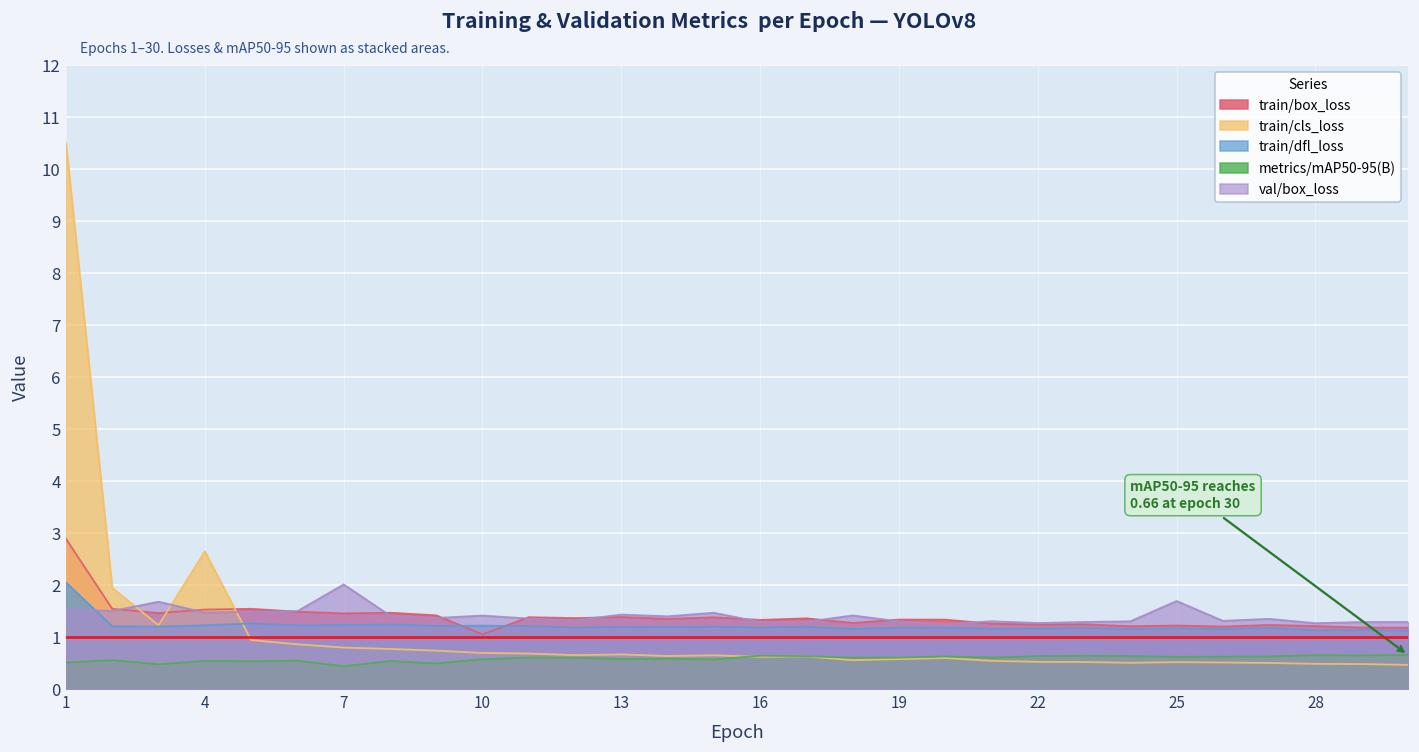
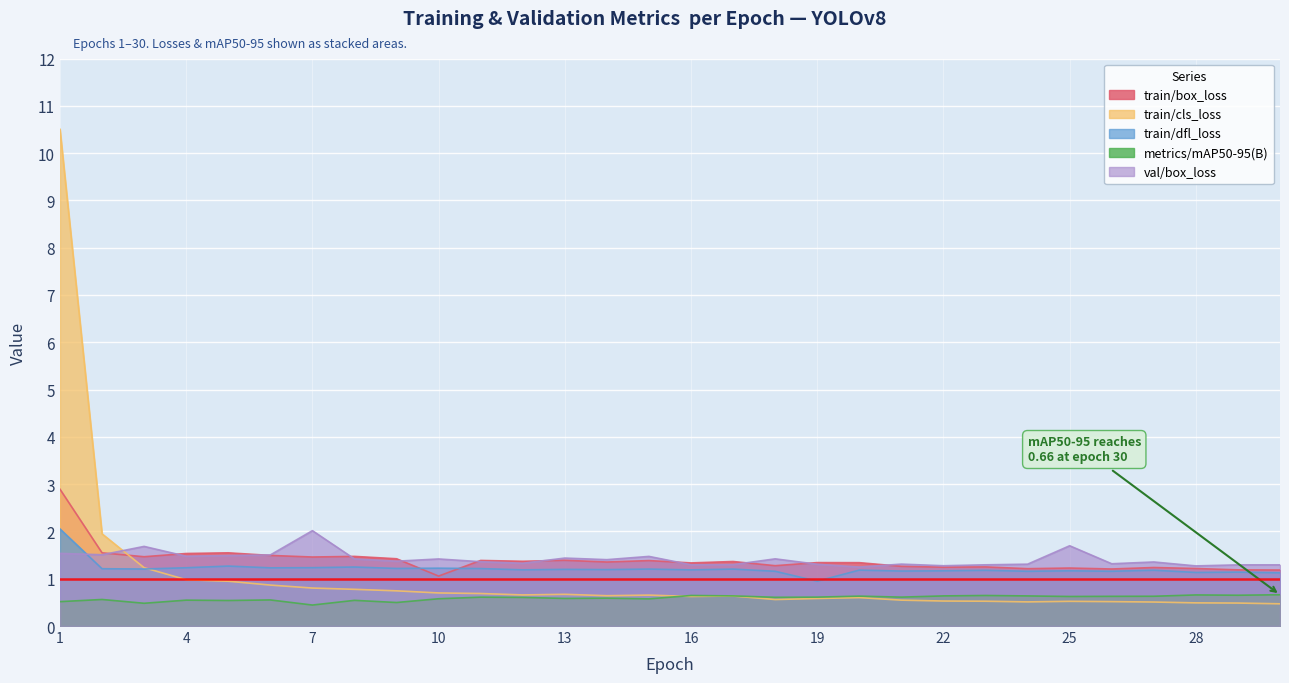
train/cls_loss, 4: 2.7 -> 1.0
train/dfl_loss, 19: 1.2 -> 0.9
